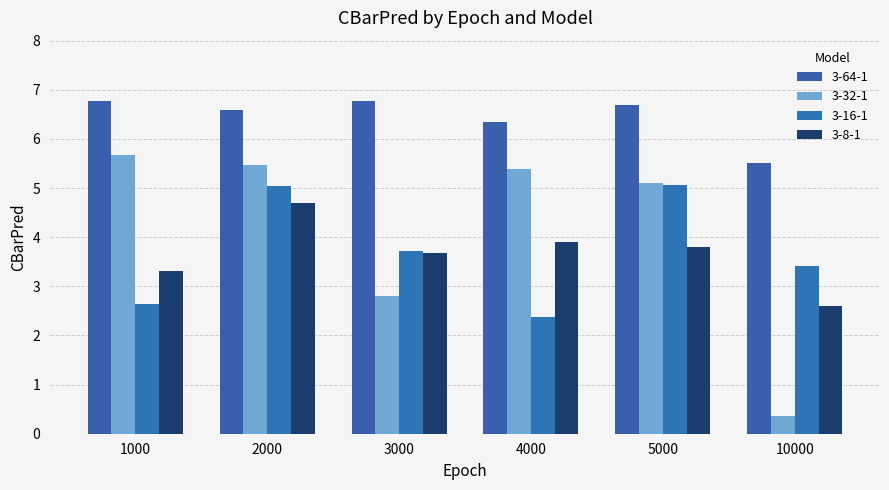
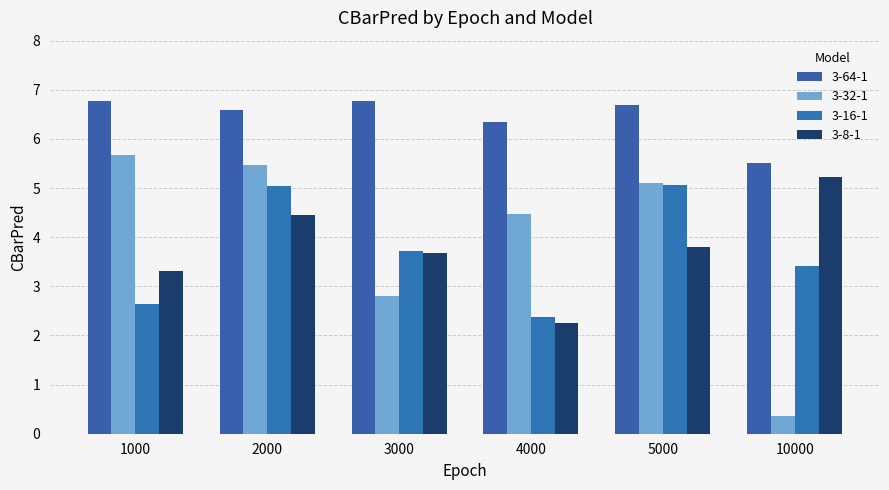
3-8-1, 2000: 4.7 -> 4.5
3-32-1, 4000: 5.4 -> 4.5
3-8-1, 4000: 3.9 -> 2.3
3-8-1, 10000: 2.6 -> 5.2
